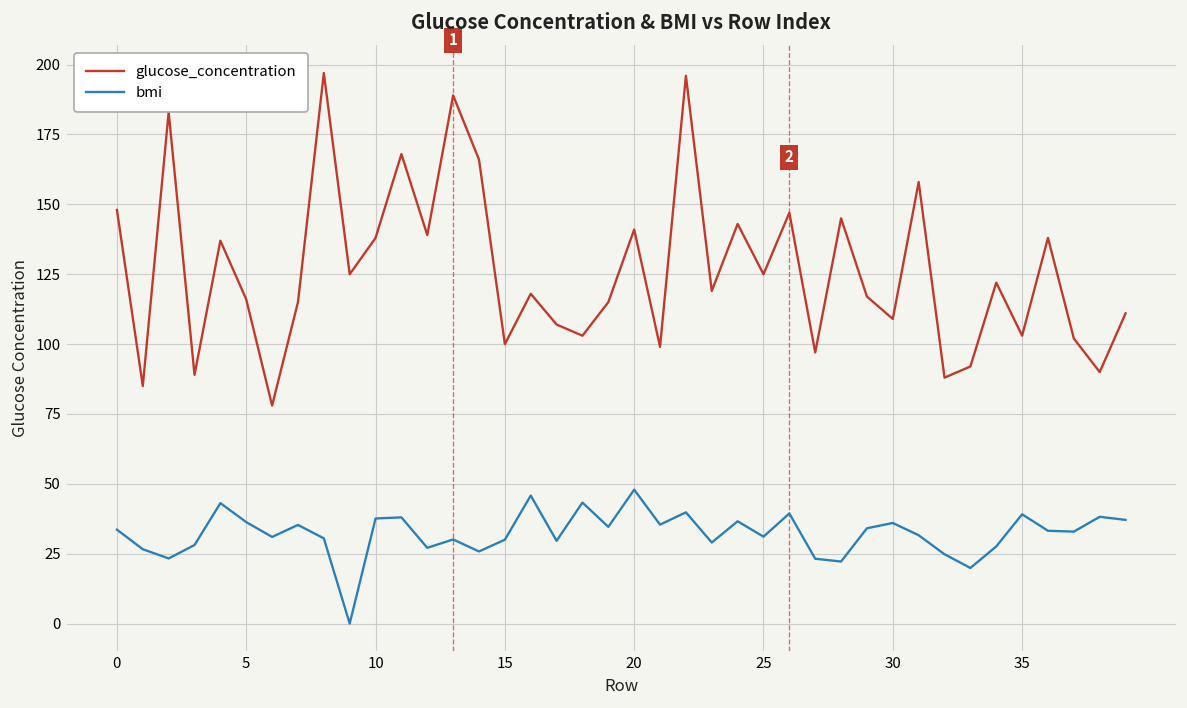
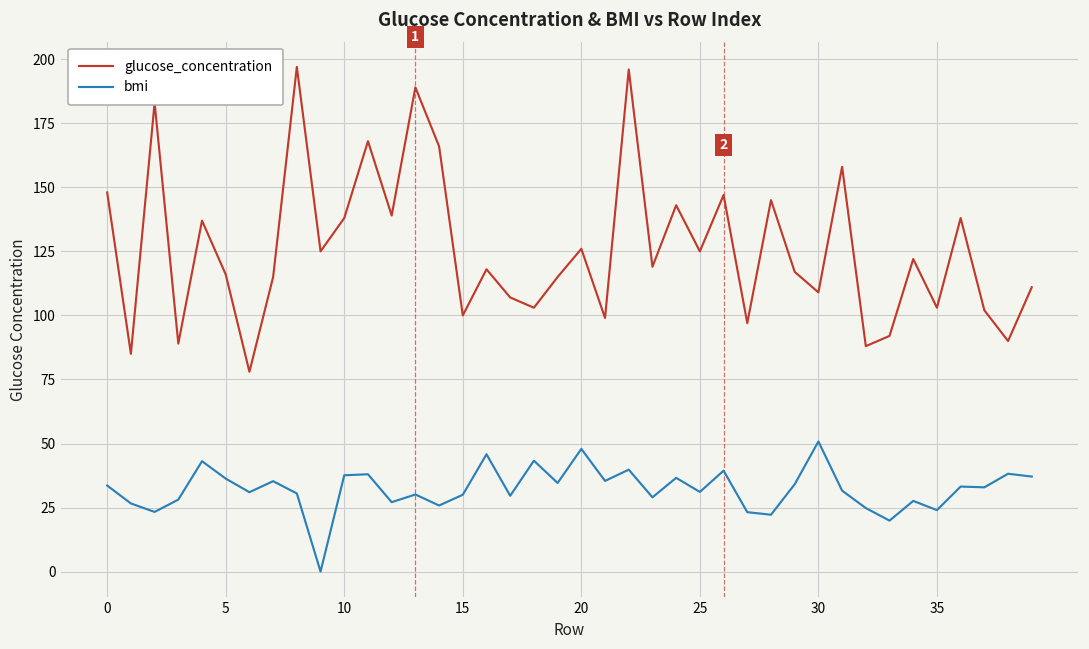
glucose_concentration, 20: 141 -> 126
bmi, 30: 36 -> 51
bmi, 35: 39 -> 24
